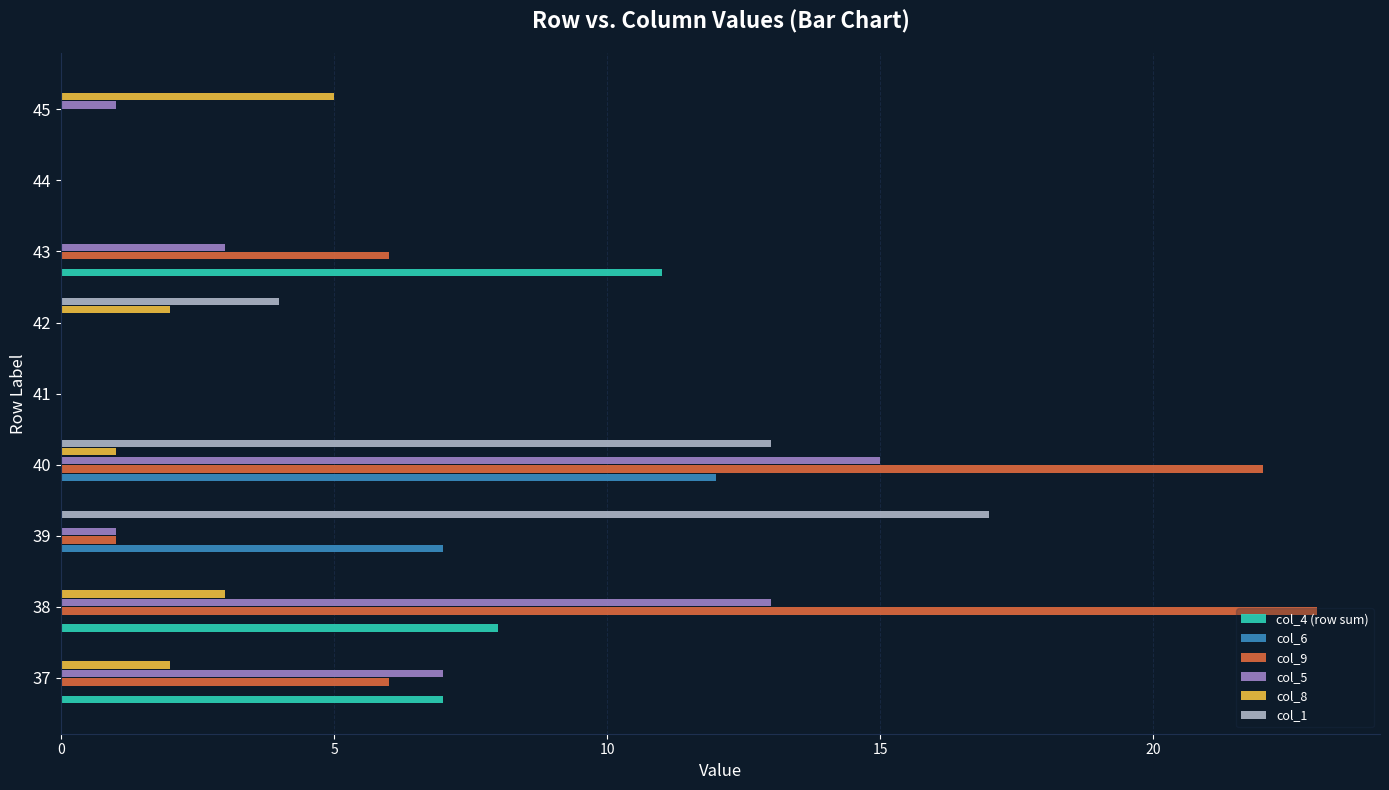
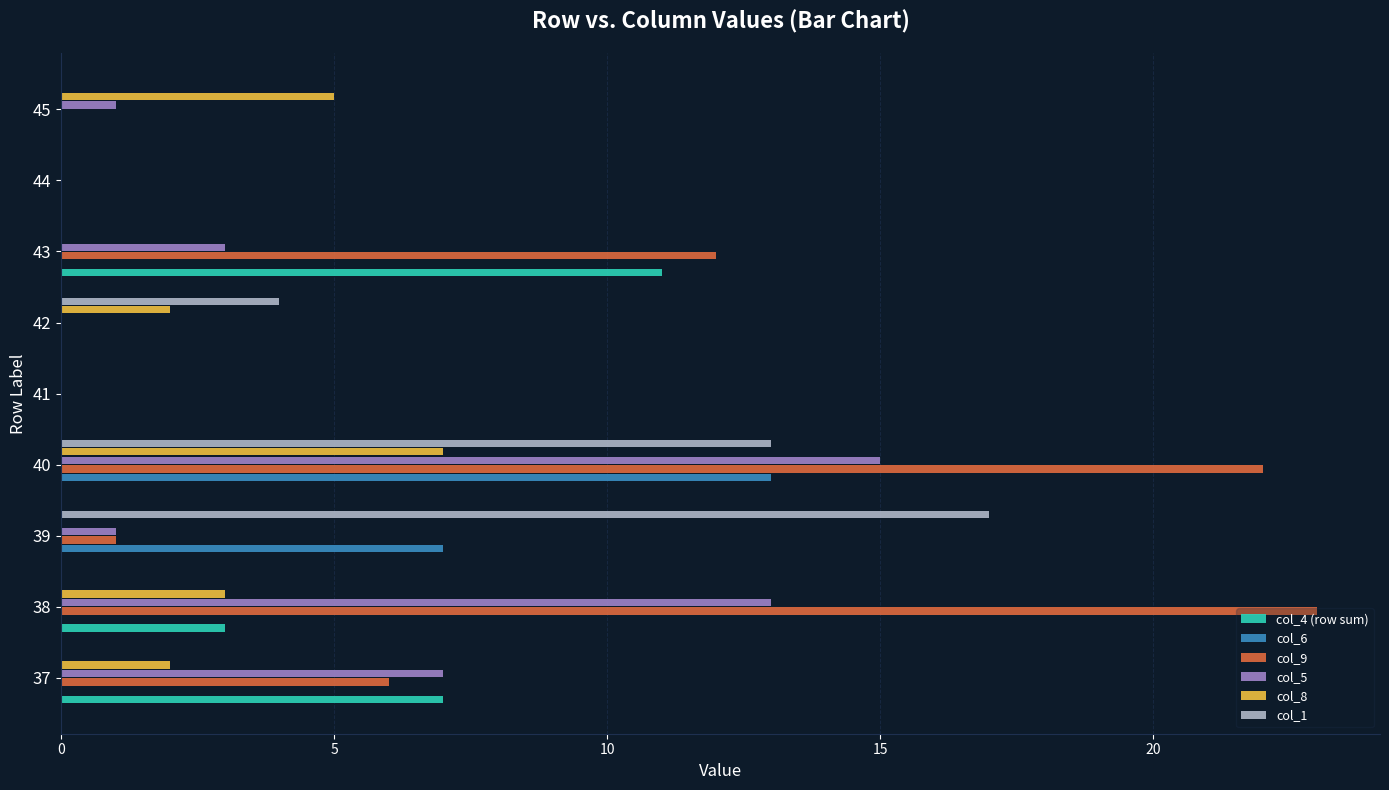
col_9, 43: 6 -> 12
col_8, 40: 1 -> 7
col_6, 40: 12 -> 13
col_4 (row sum), 38: 8 -> 3
